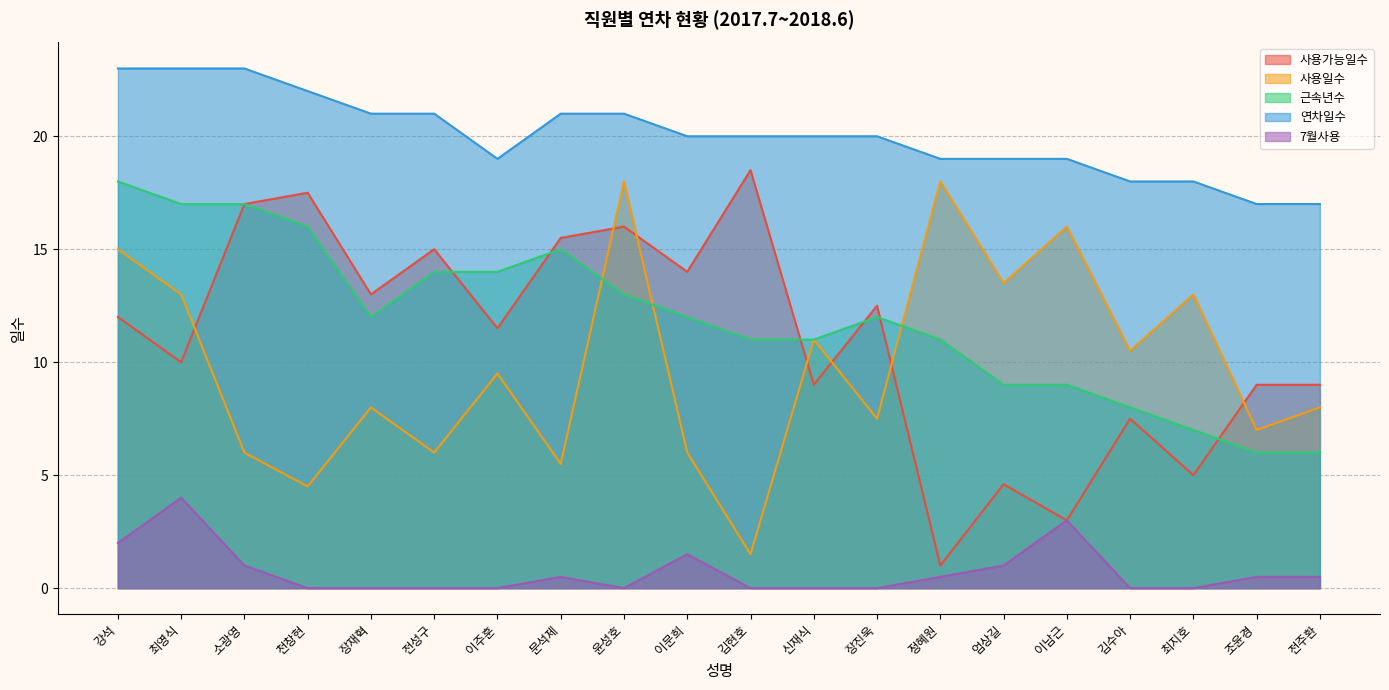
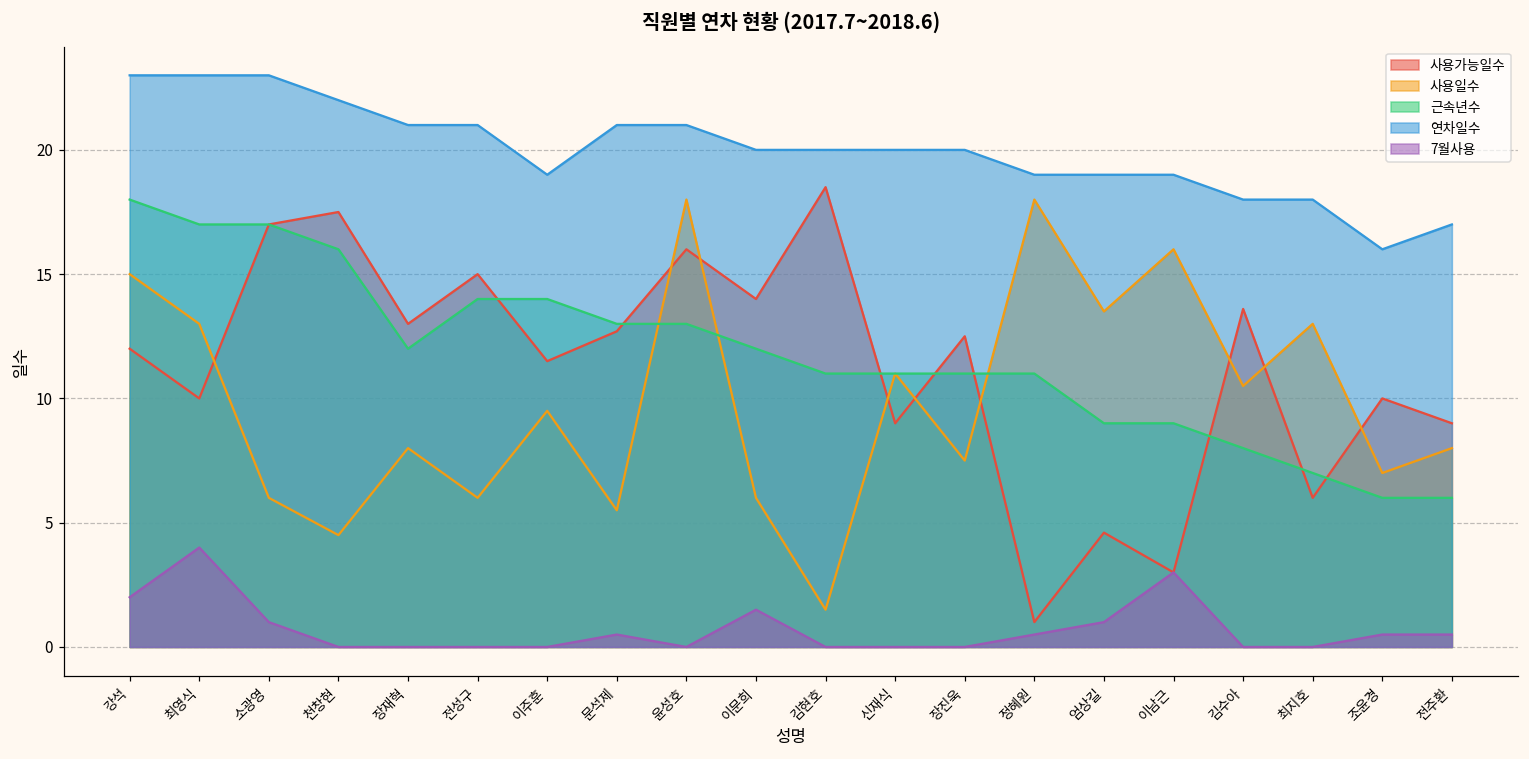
사용가능일수, 문석제: 15.5 -> 12.7
근속년수, 문석제: 15 -> 13
근속년수, 장진욱: 12 -> 11
사용가능일수, 김수아: 7.5 -> 13.6
사용가능일수, 최지호: 5 -> 6
사용가능일수, 조윤경: 9 -> 10
연차일수, 조윤경: 17 -> 16
